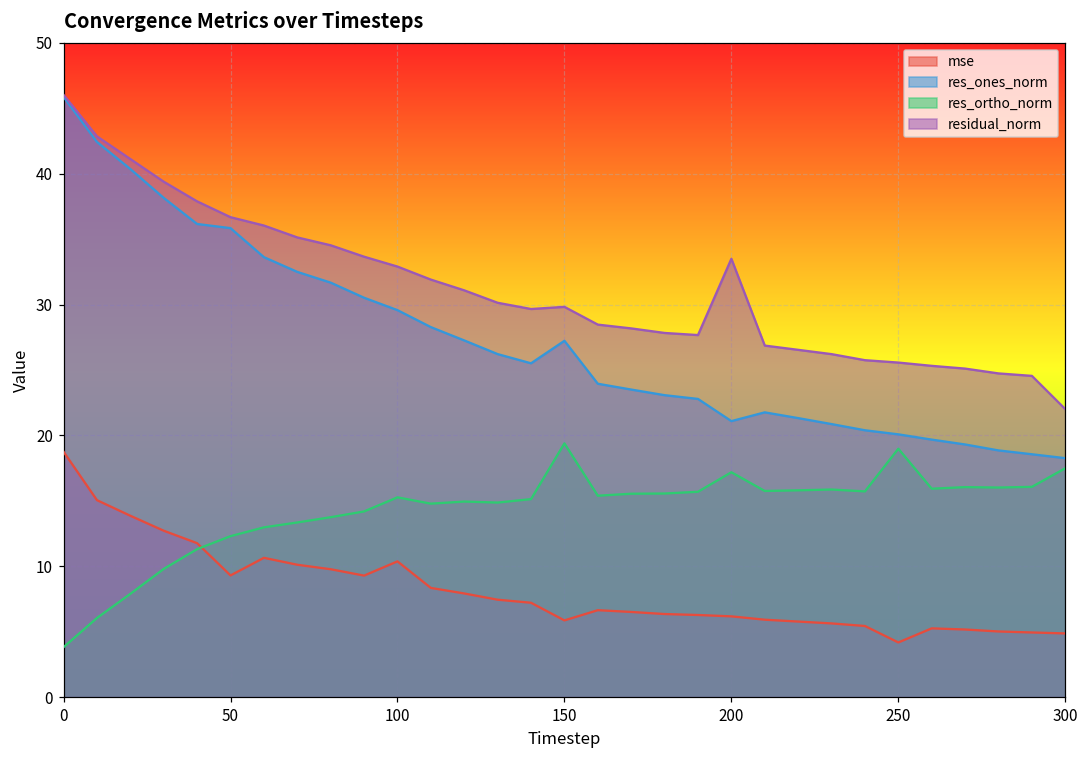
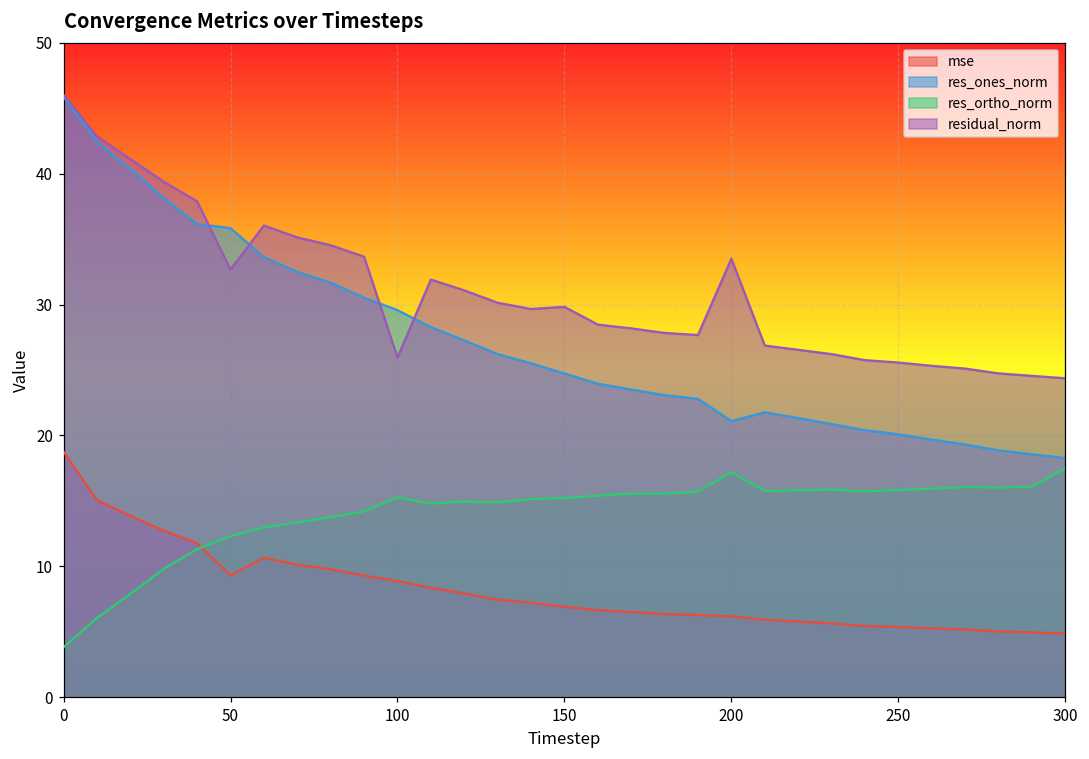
residual_norm, 50: 36.7 -> 32.7
mse, 100: 10.4 -> 8.9
residual_norm, 100: 32.9 -> 25.9
mse, 150: 5.9 -> 6.9
res_ones_norm, 150: 27.2 -> 24.7
res_ortho_norm, 150: 19.4 -> 15.2
mse, 250: 4.2 -> 5.4
res_ortho_norm, 250: 19.0 -> 15.8
residual_norm, 300: 22.0 -> 24.4
